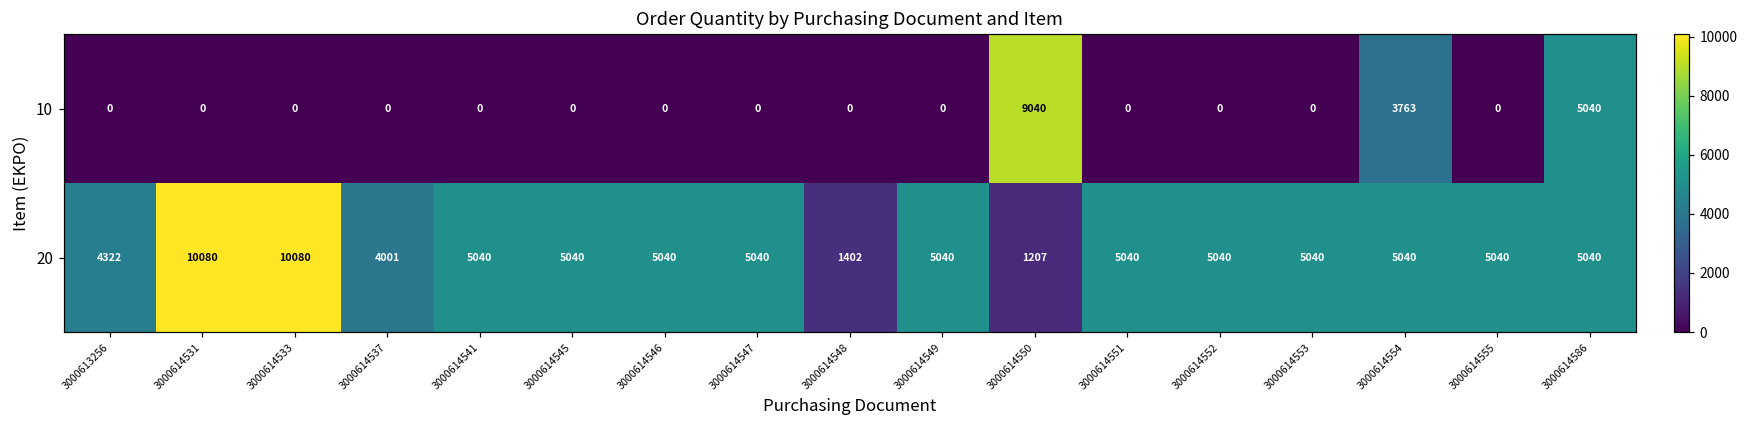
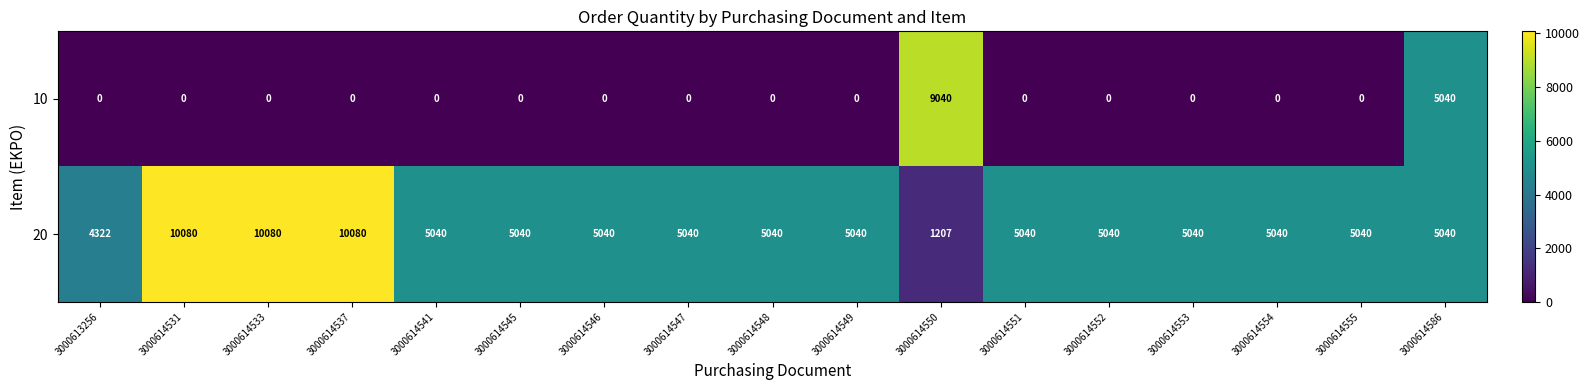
10, 3000614554: 3763 -> 0
20, 3000614537: 4001 -> 10080
20, 3000614548: 1402 -> 5040
